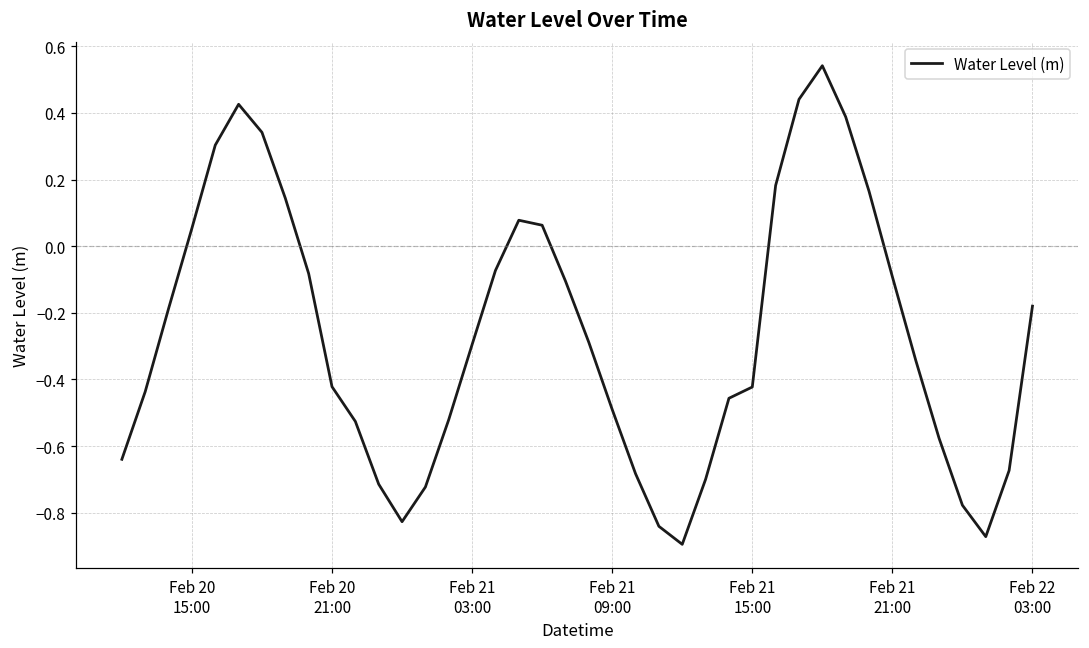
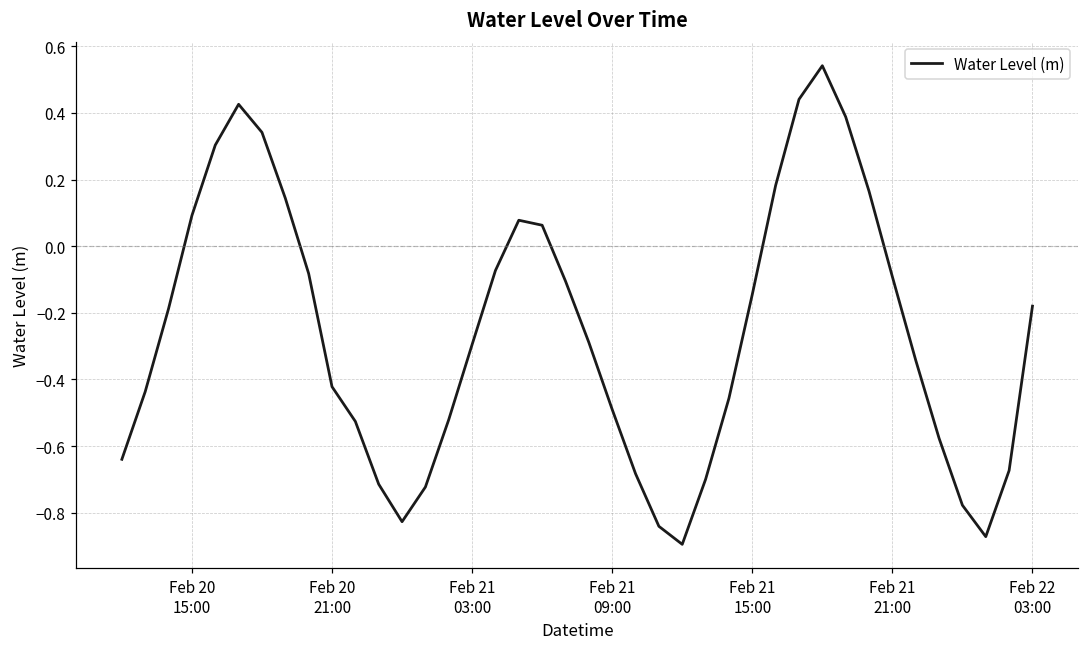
Feb 20 15:00: 0.05 -> 0.09
Feb 21 15:00: -0.42 -> -0.14
